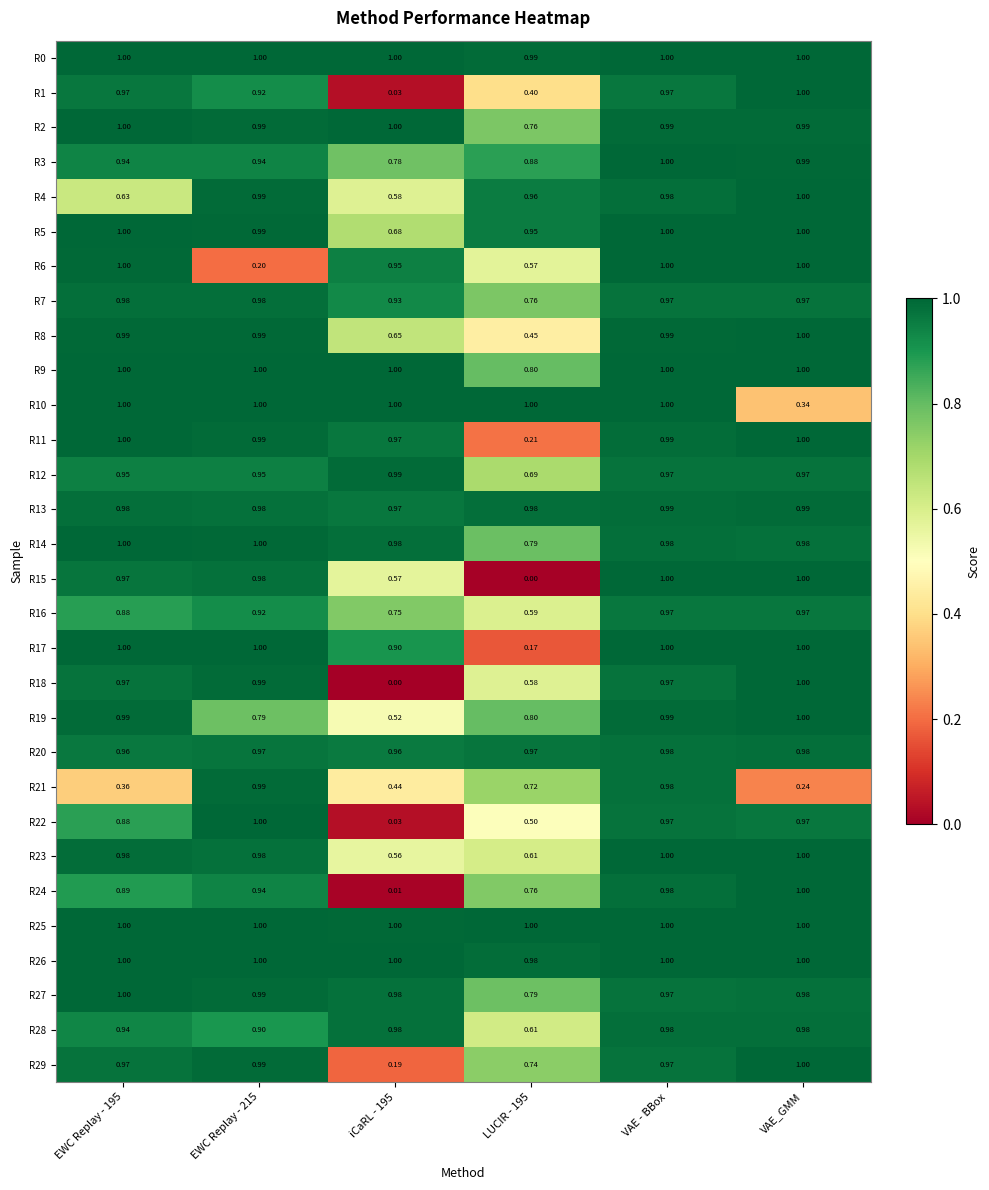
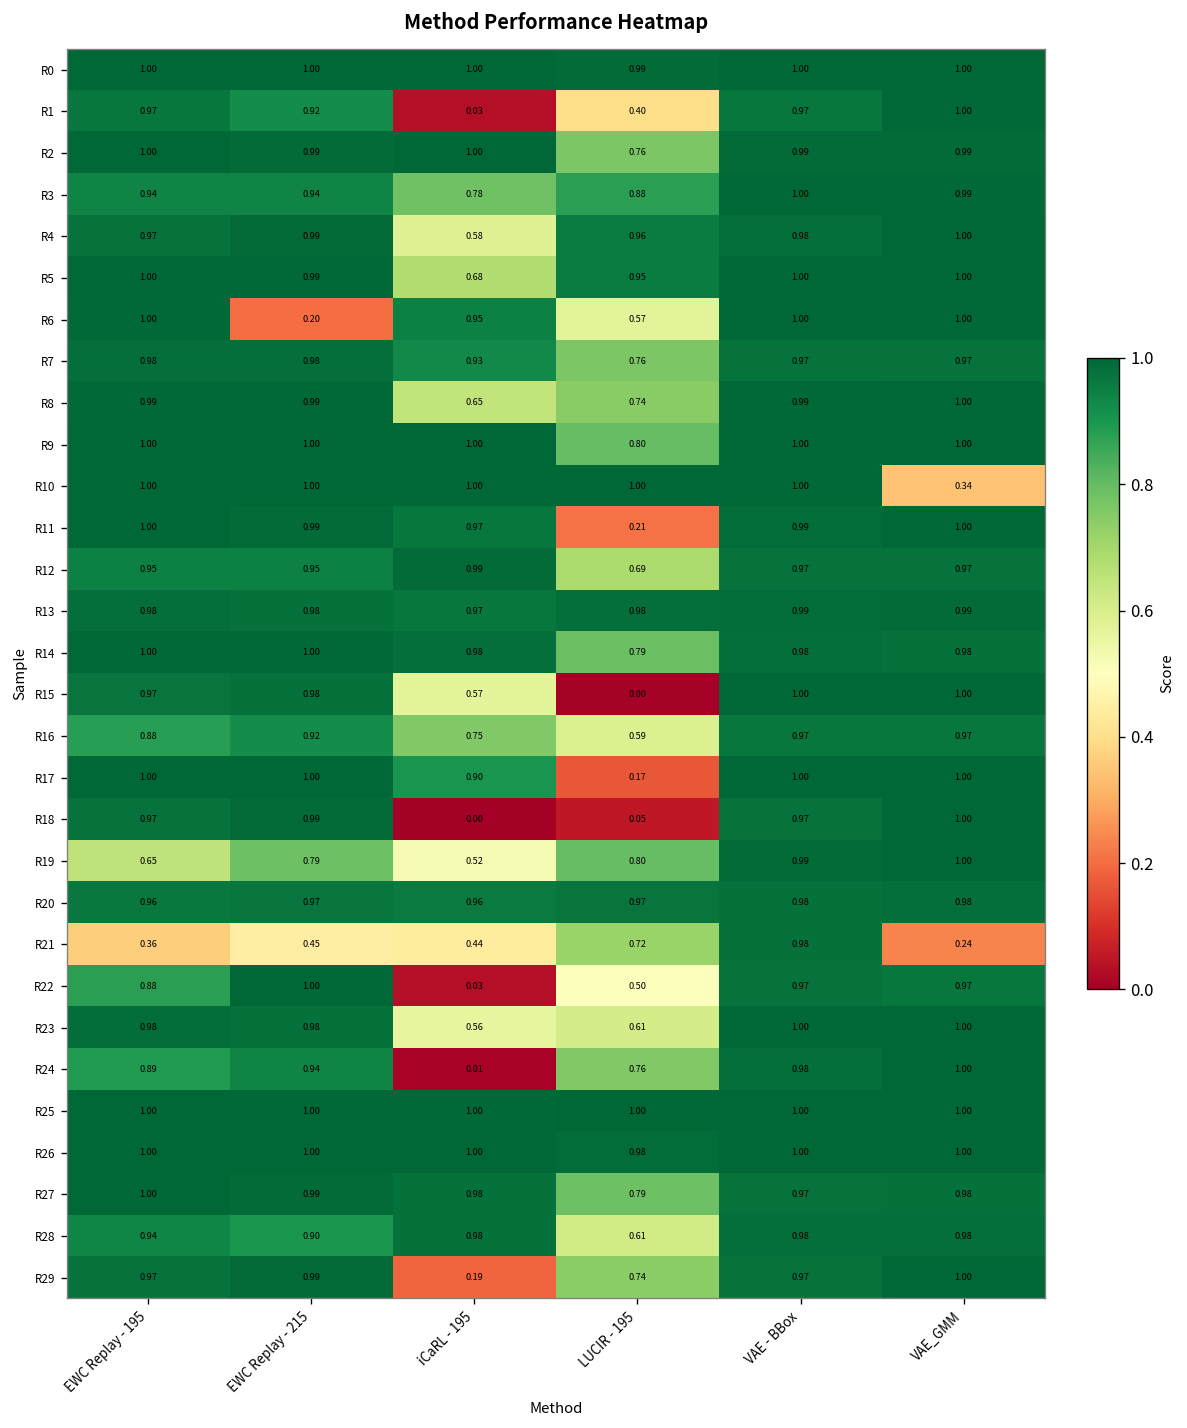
R4, EWC Replay - 195: 0.63 -> 0.97
R8, LUCIR - 195: 0.45 -> 0.74
R18, LUCIR - 195: 0.58 -> 0.05
R19, EWC Replay - 195: 0.99 -> 0.65
R21, EWC Replay - 215: 0.99 -> 0.45
